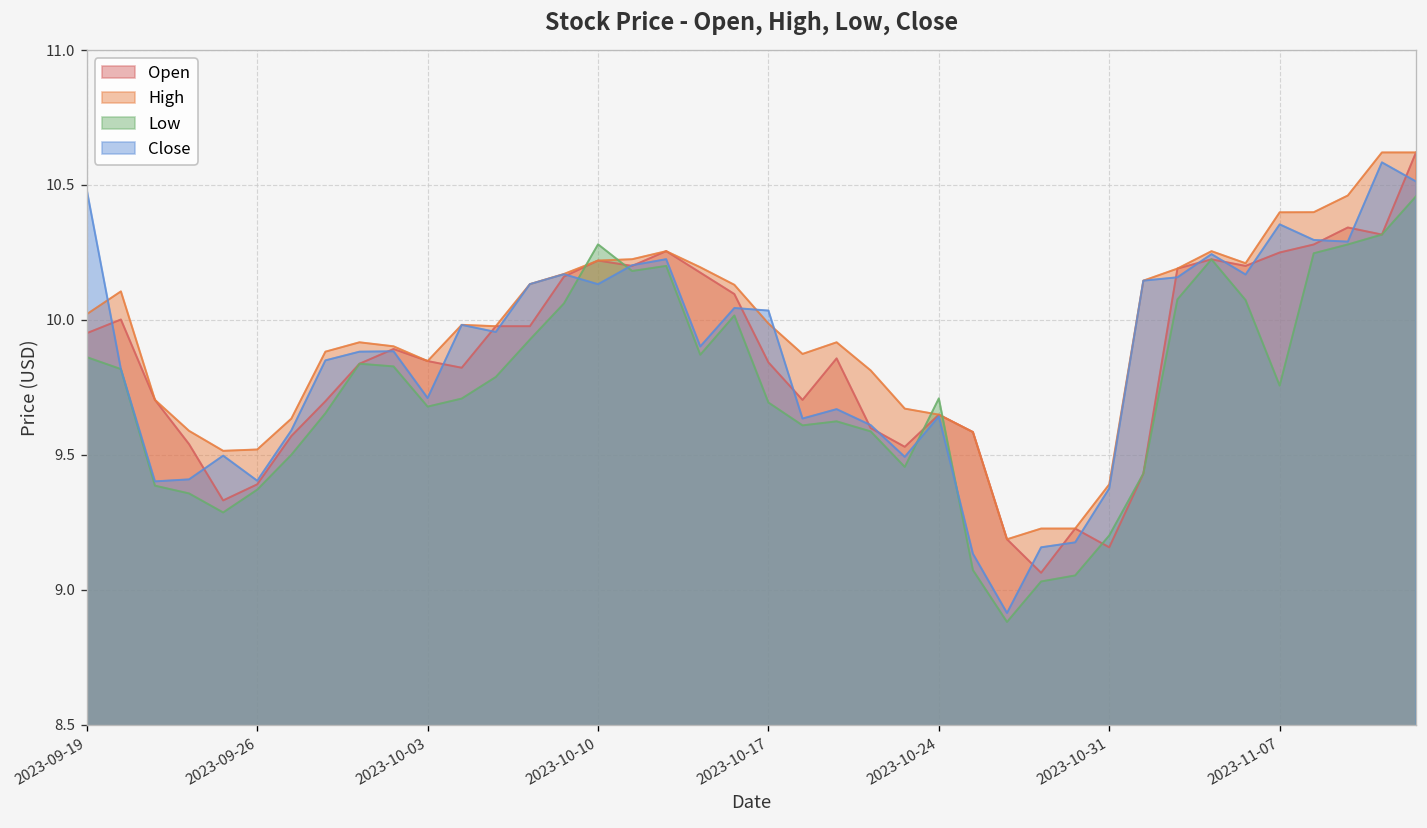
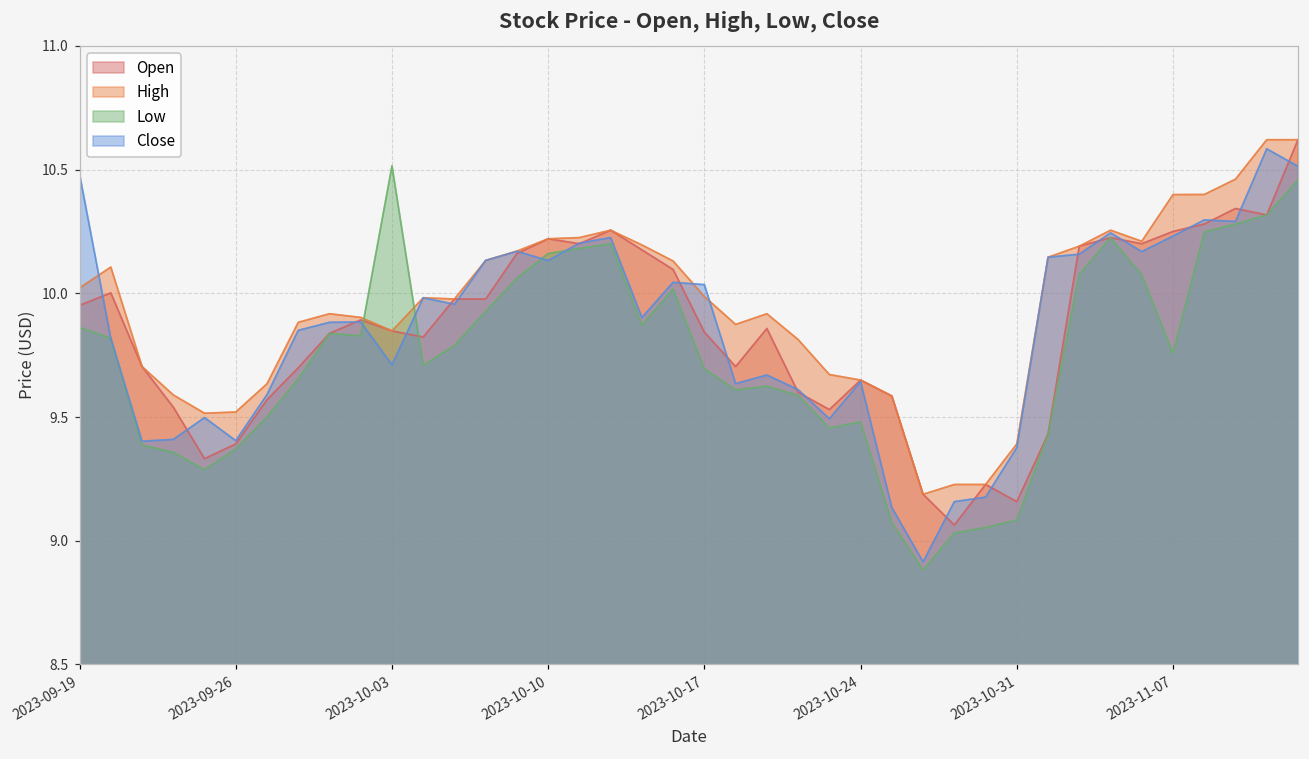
Low, 2023-10-03: 9.68 -> 10.51
Low, 2023-10-10: 10.28 -> 10.16
Low, 2023-10-24: 9.71 -> 9.48
Low, 2023-10-31: 9.20 -> 9.08
Close, 2023-11-07: 10.35 -> 10.23
